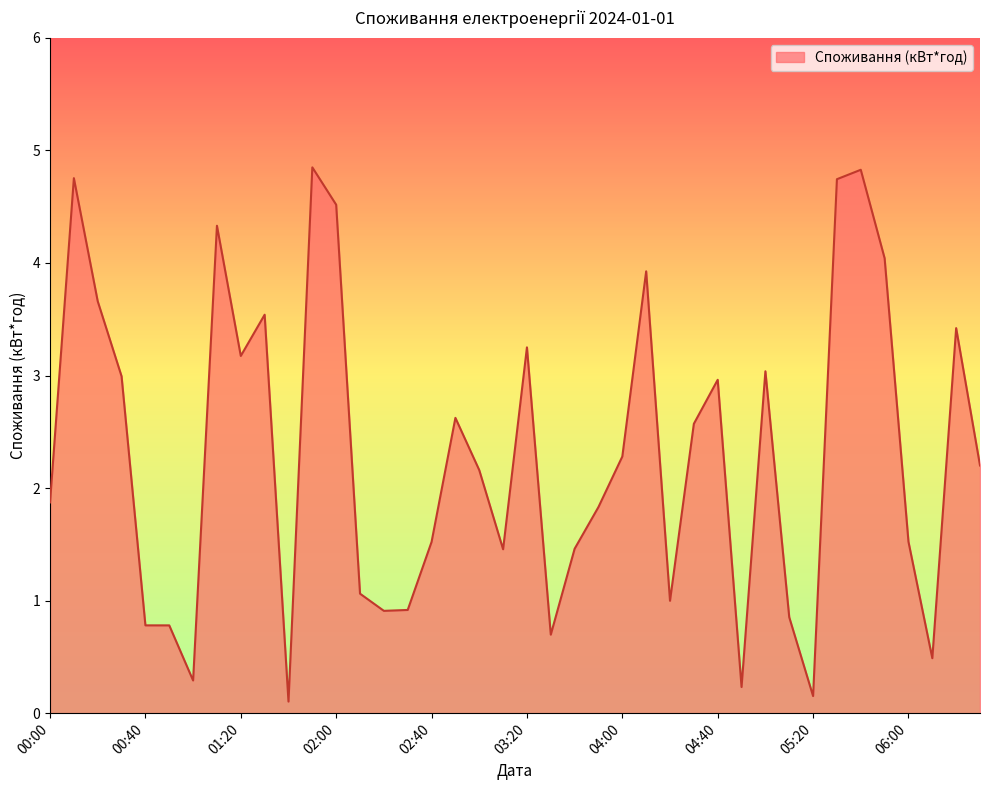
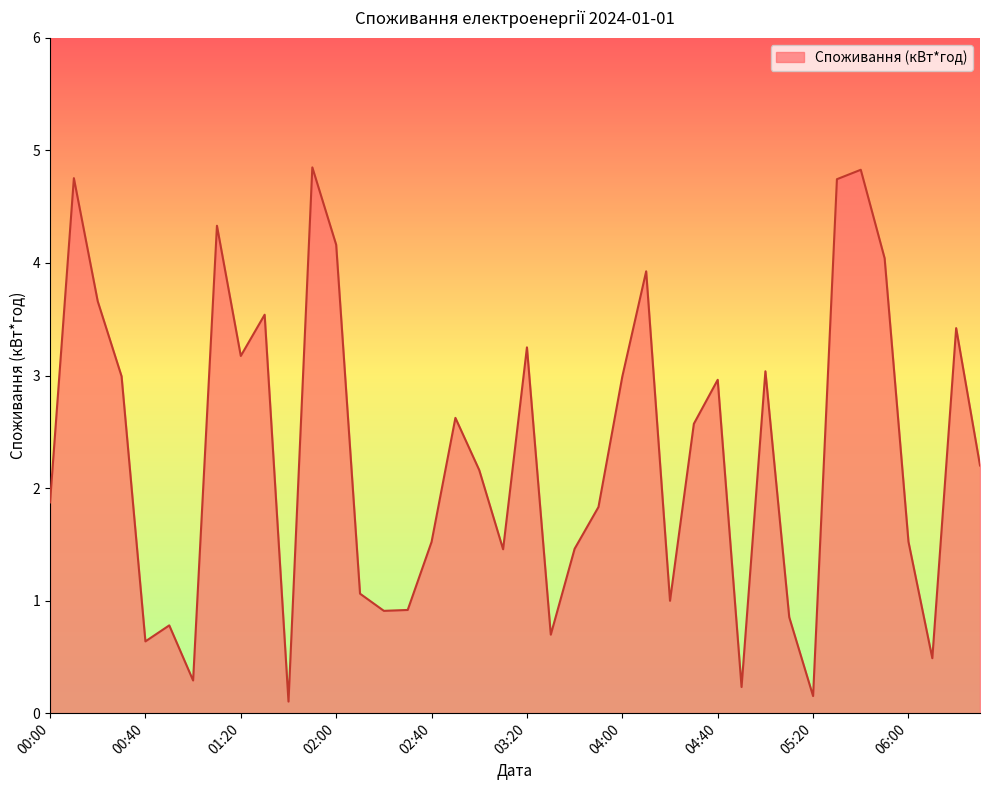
00:40: 0.78 -> 0.64
02:00: 4.52 -> 4.16
04:00: 2.28 -> 2.99
